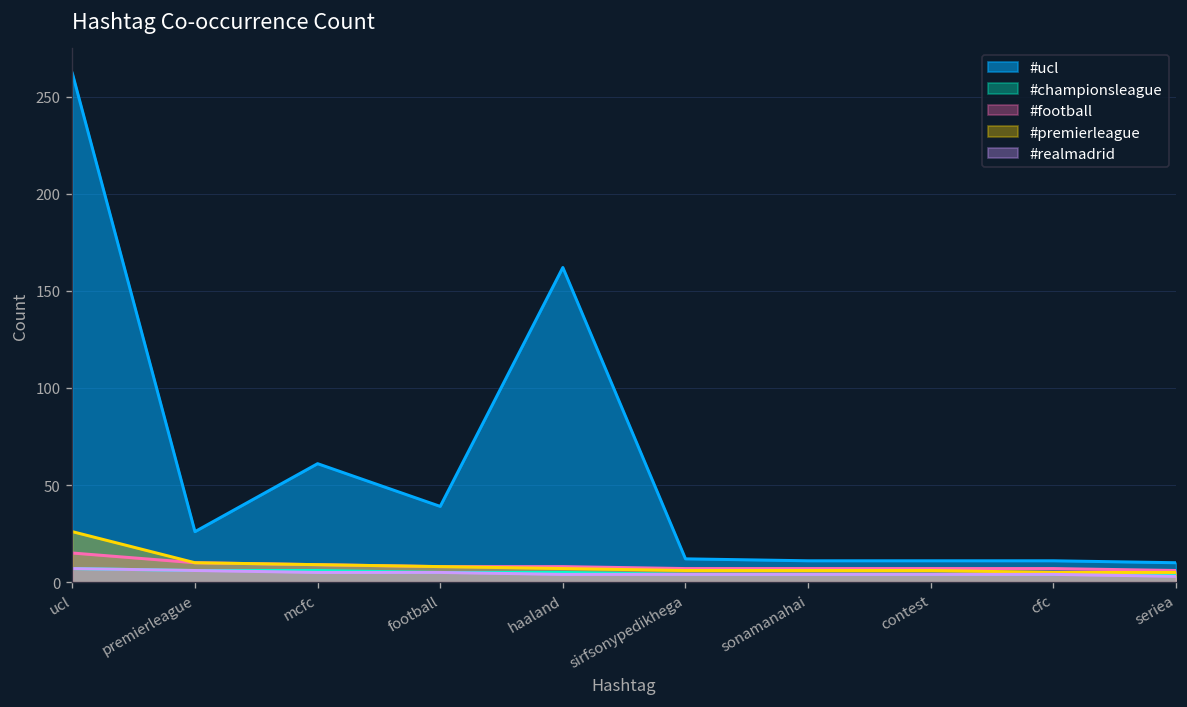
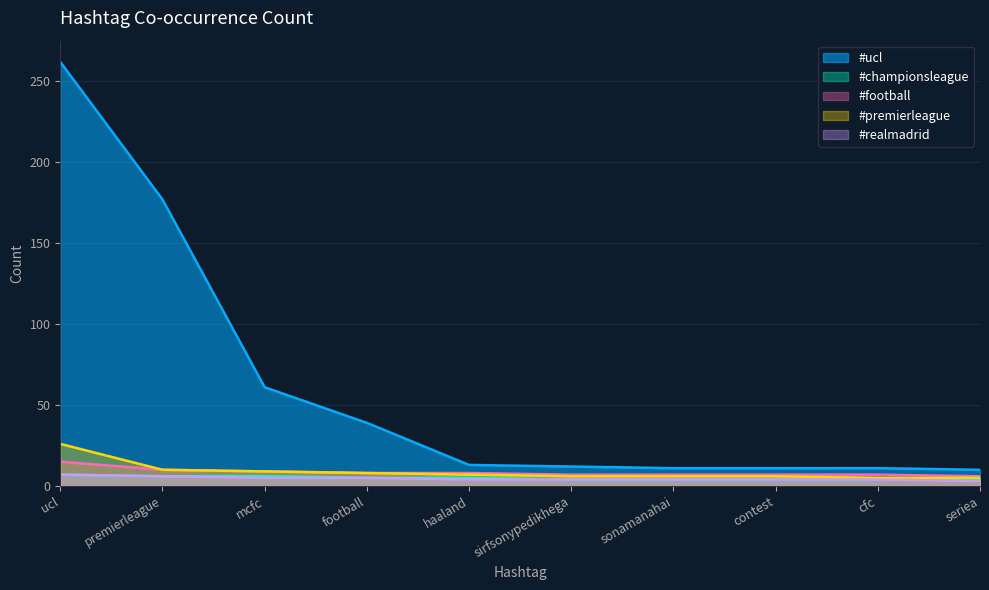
#ucl, premierleague: 26 -> 177
#ucl, haaland: 162 -> 13
